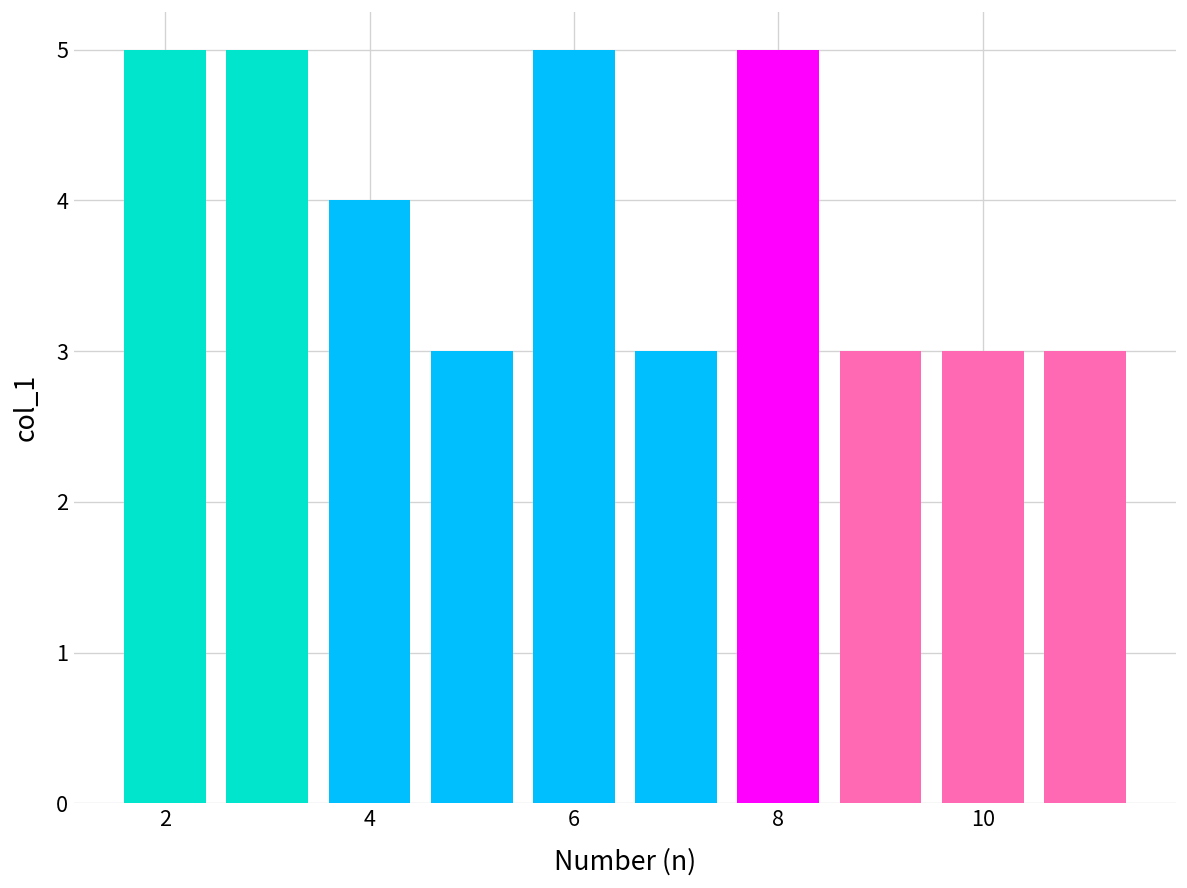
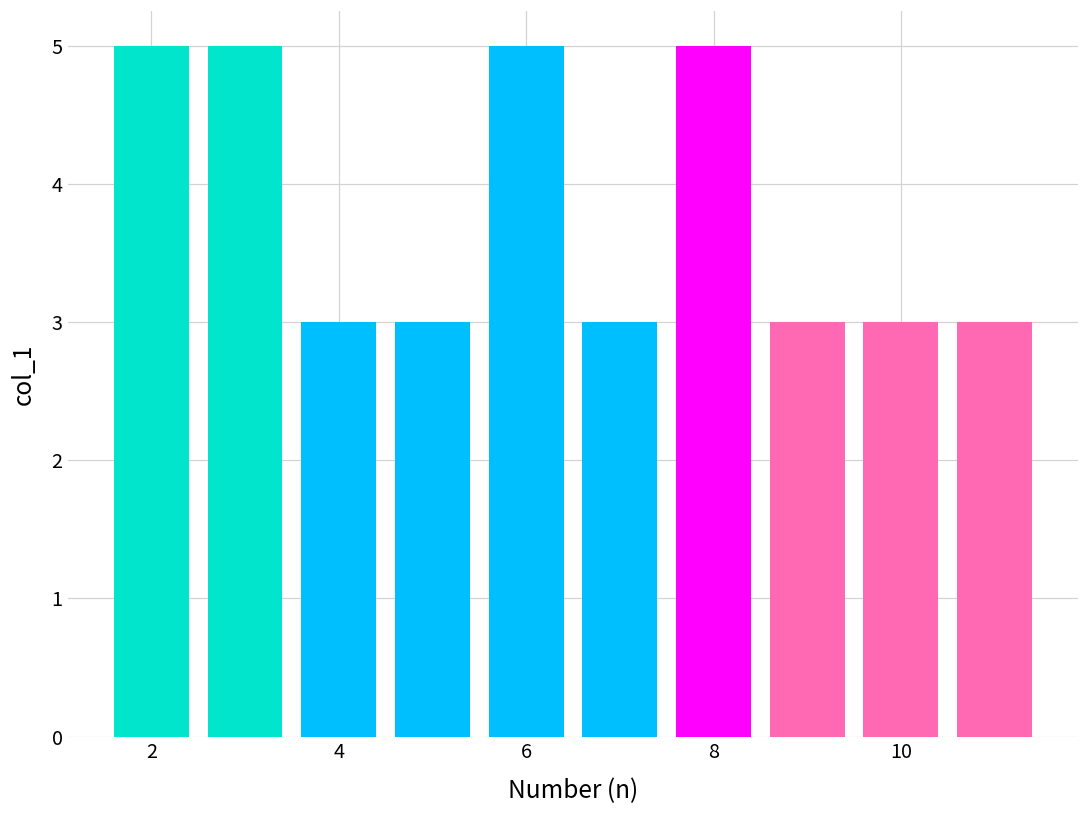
4: 4 -> 3
